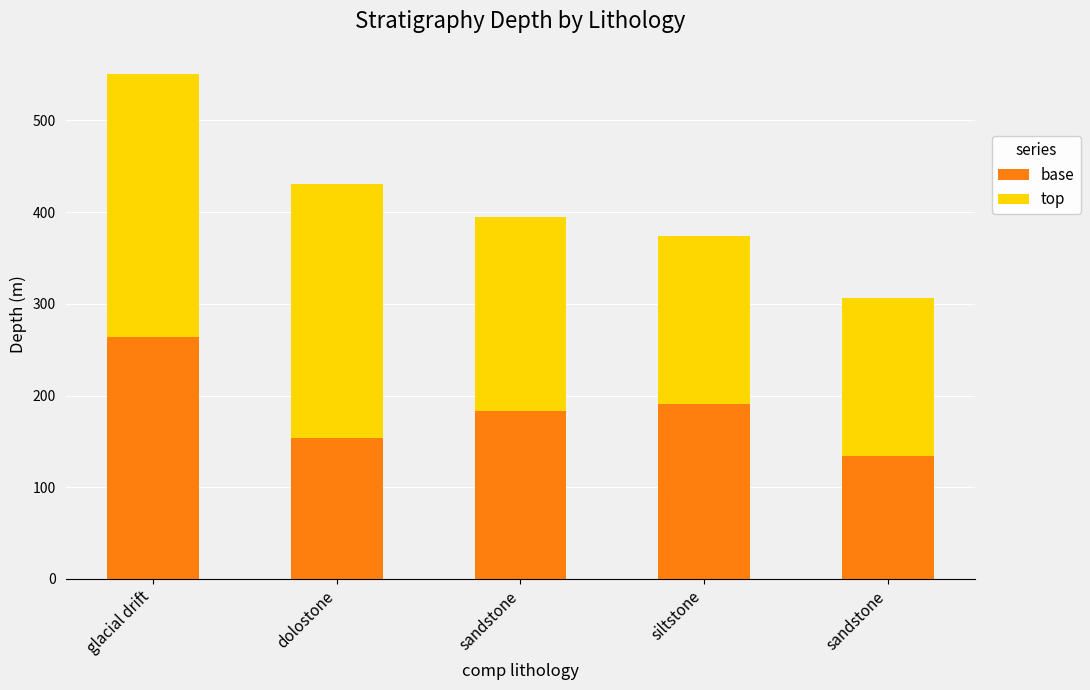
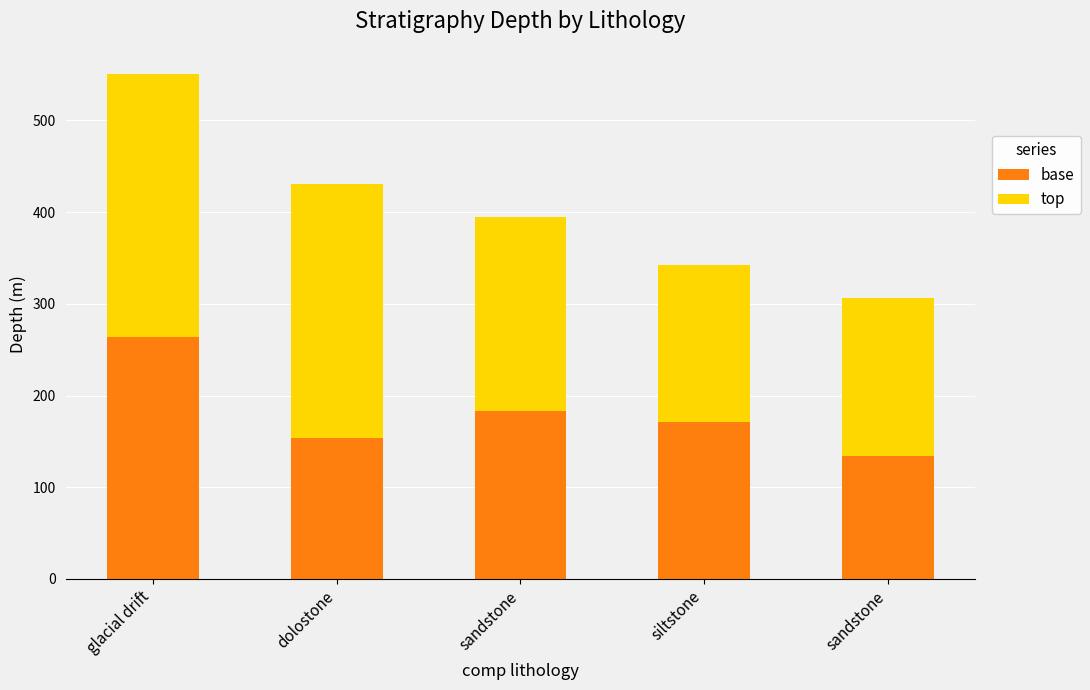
base, siltstone: 190 -> 170
top, siltstone: 180 -> 170
